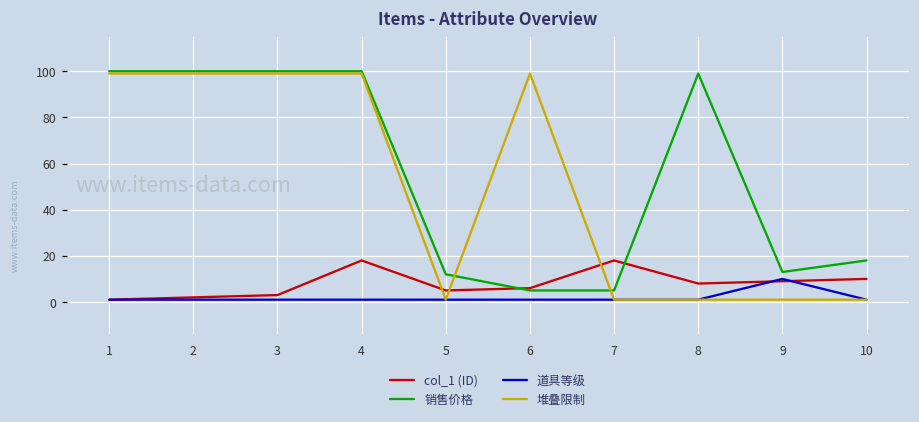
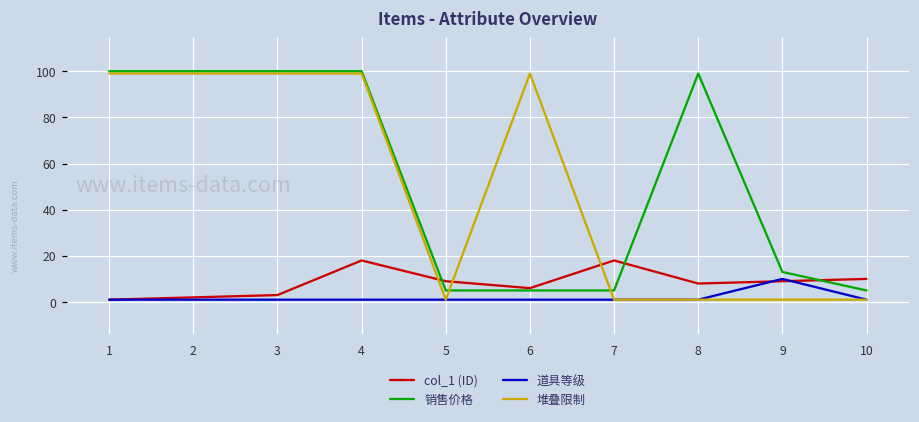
col_1 (ID), 5: 5 -> 9
销售价格, 5: 12 -> 5
销售价格, 10: 18 -> 5
